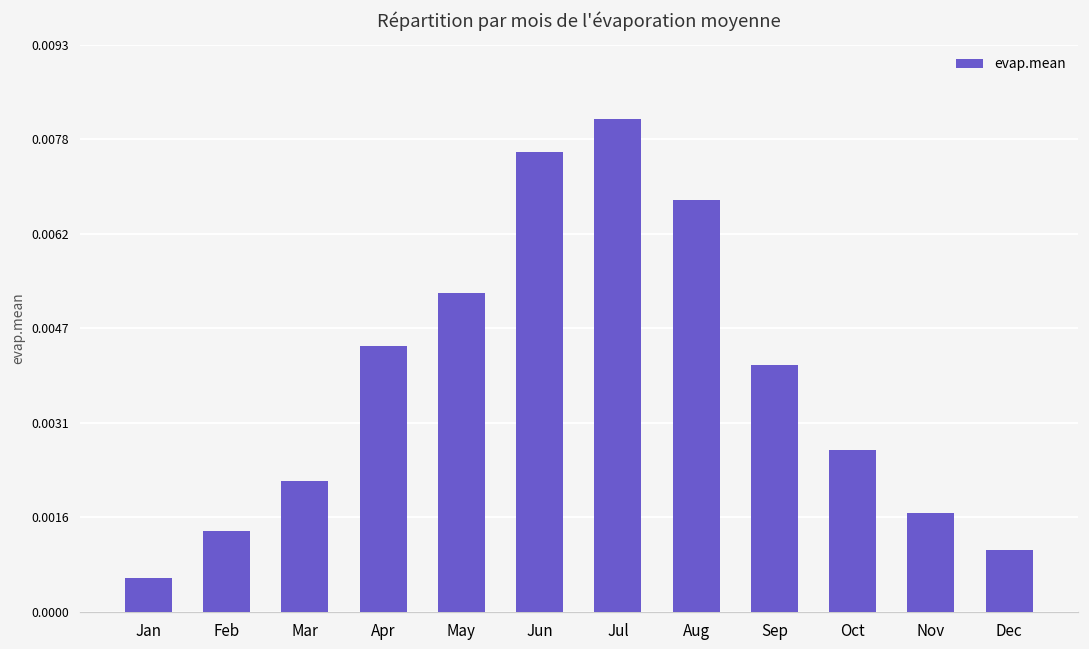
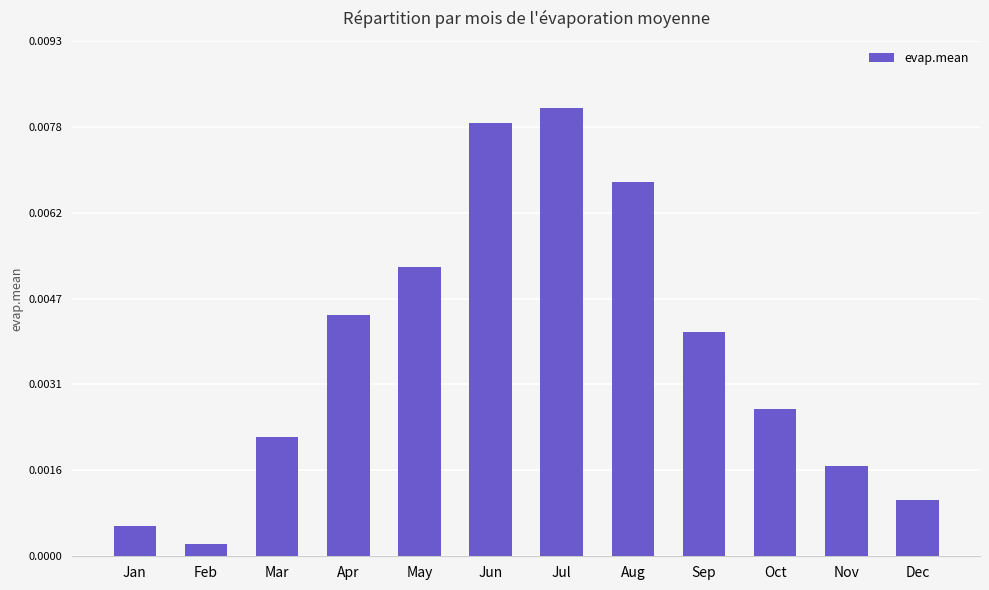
Feb: 0.0013 -> 0.0002
Jun: 0.0076 -> 0.0078
